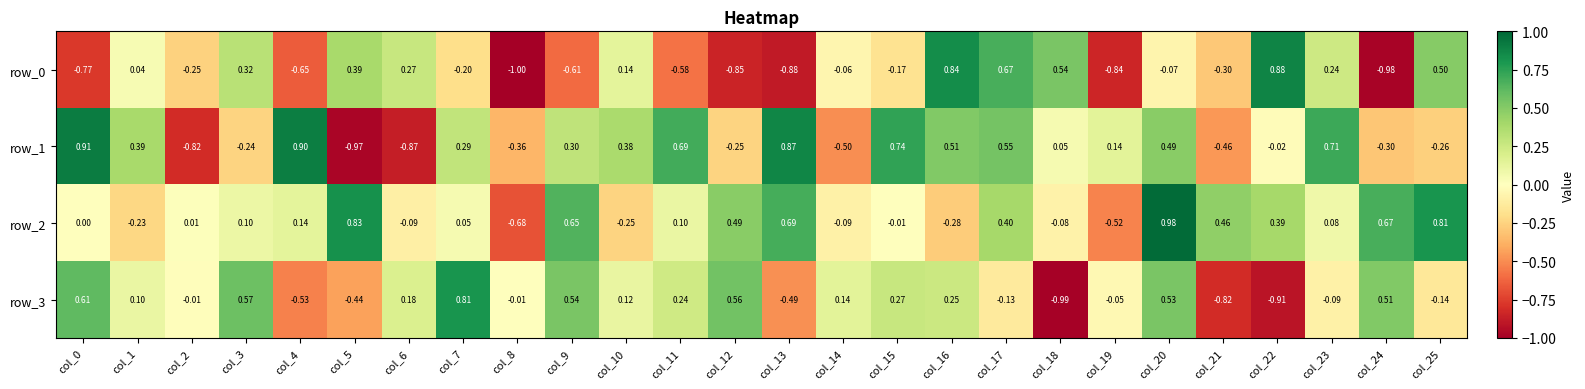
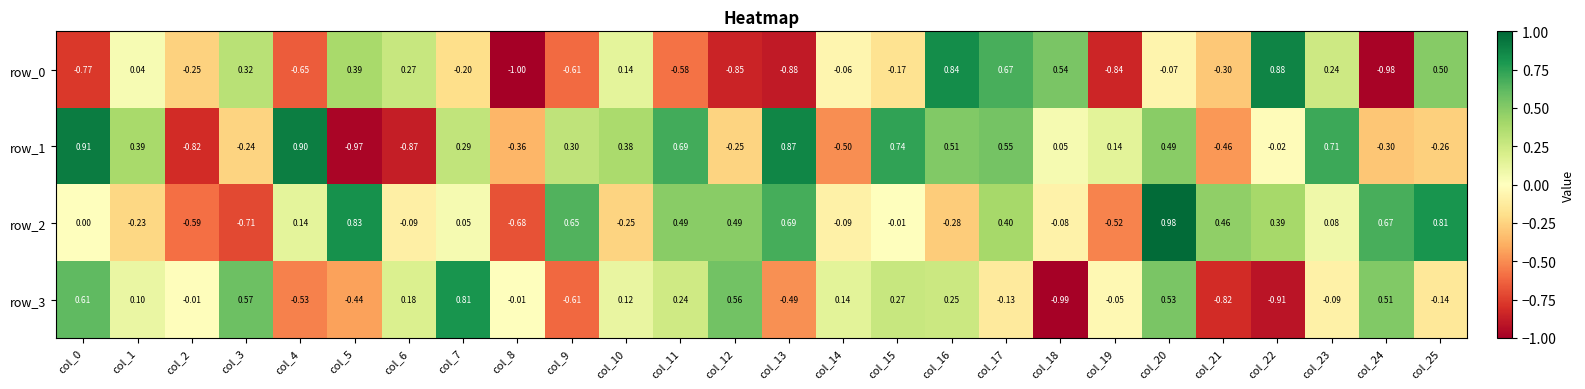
row_2, col_2: 0.01 -> -0.59
row_2, col_3: 0.10 -> -0.71
row_2, col_11: 0.10 -> 0.49
row_3, col_9: 0.54 -> -0.61
